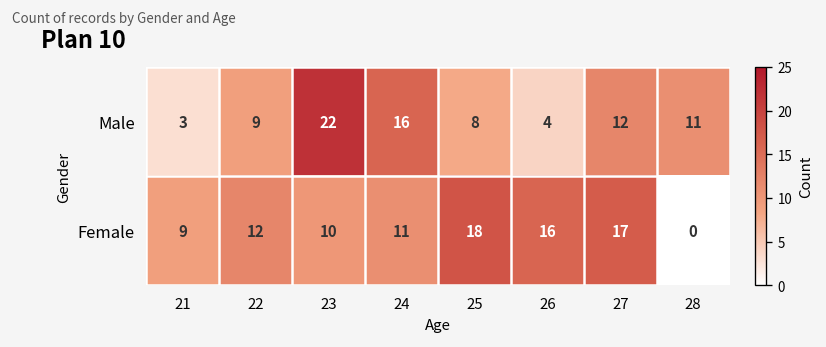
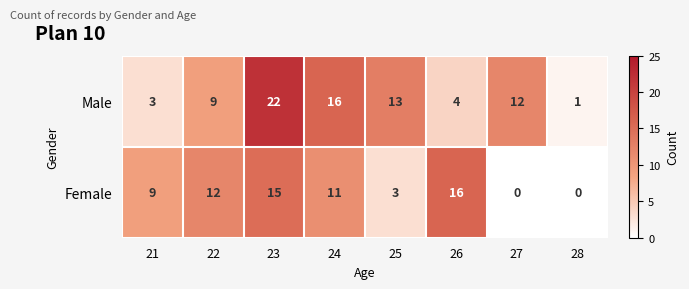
Male, 25: 8 -> 13
Male, 28: 11 -> 1
Female, 23: 10 -> 15
Female, 25: 18 -> 3
Female, 27: 17 -> 0
